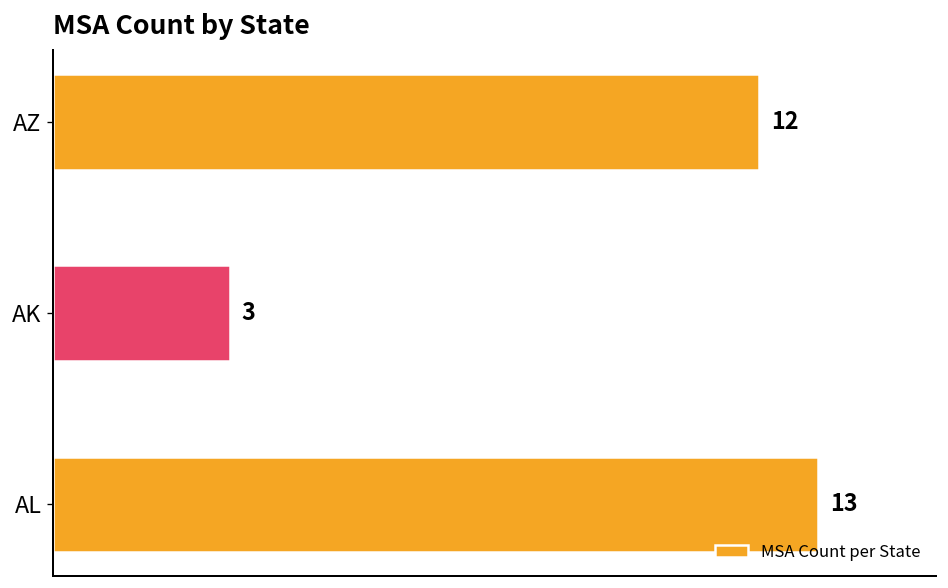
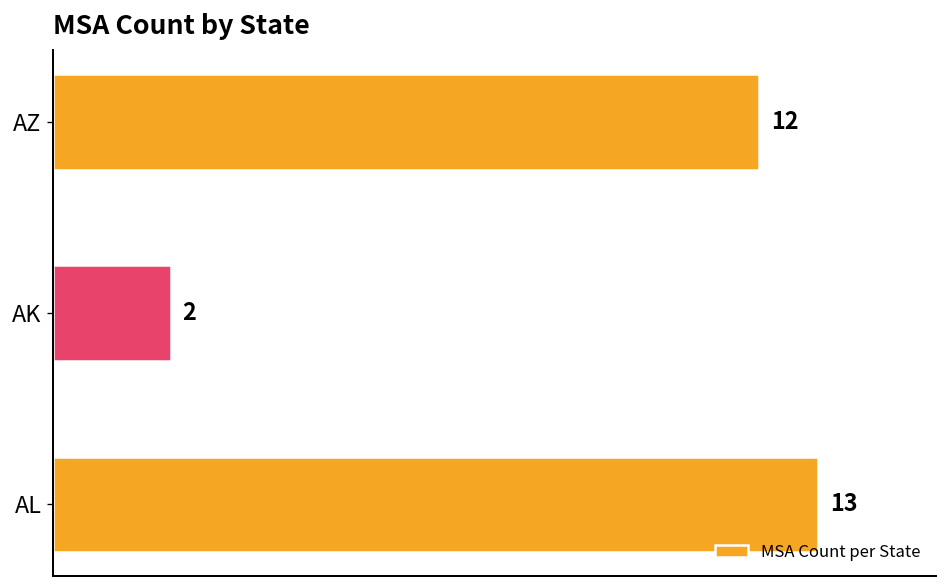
AK: 3 -> 2
